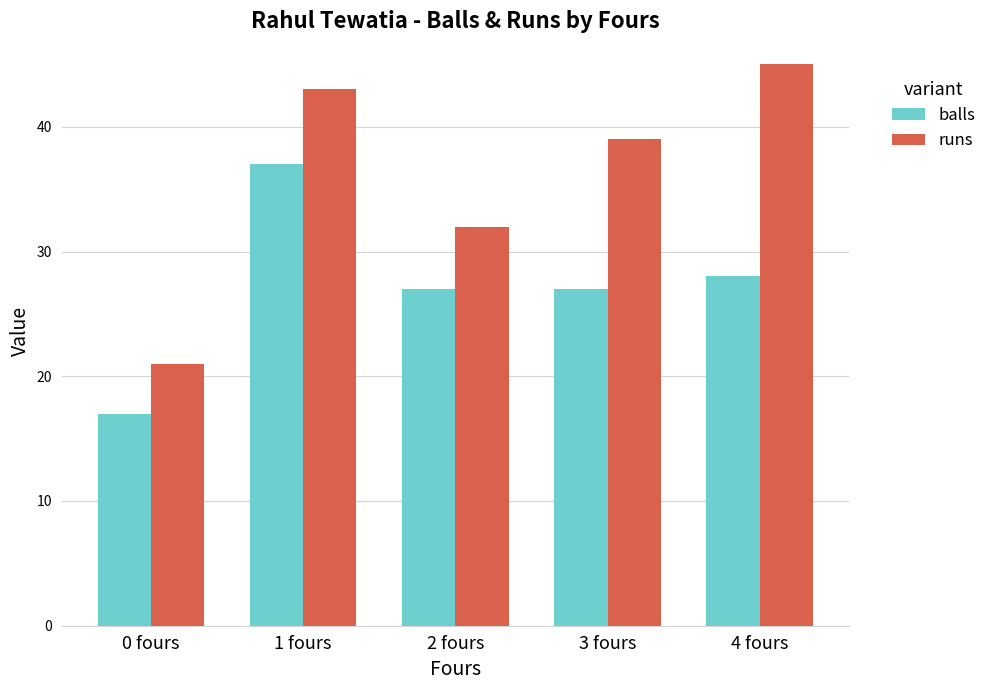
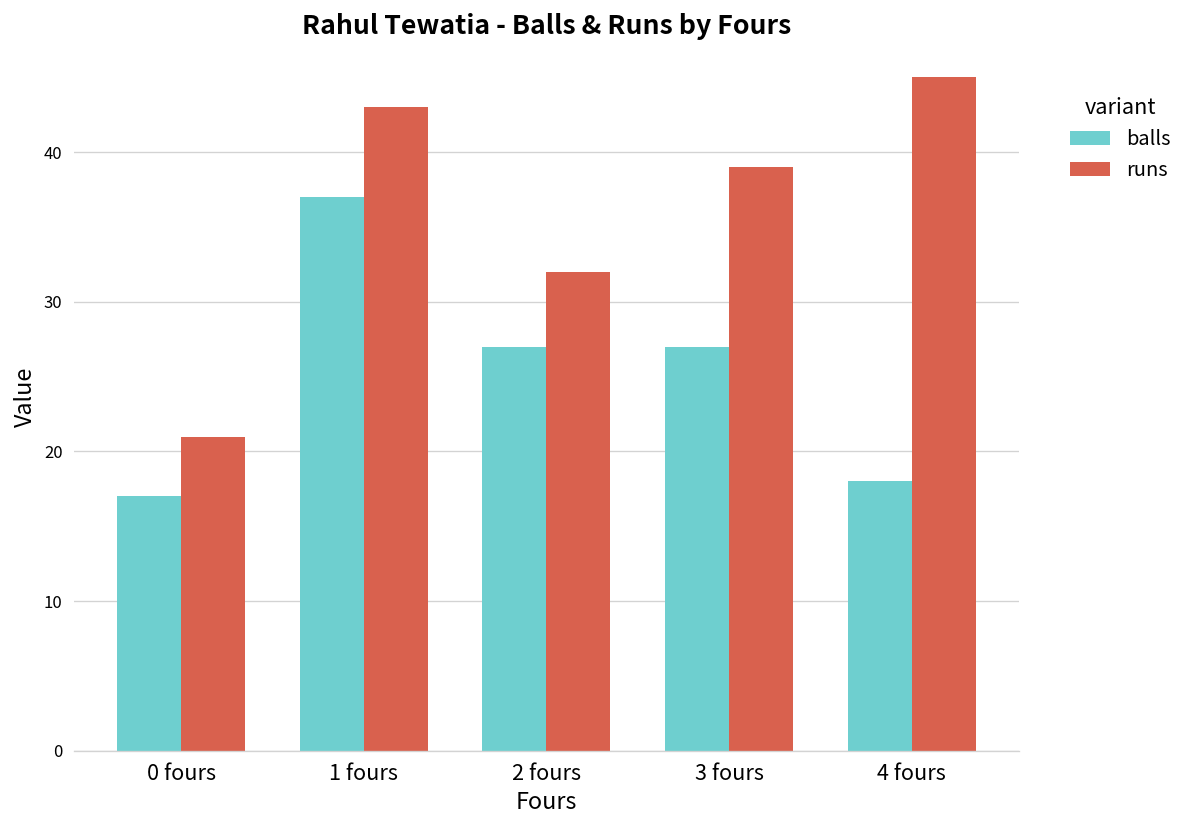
balls, 4 fours: 28 -> 18
